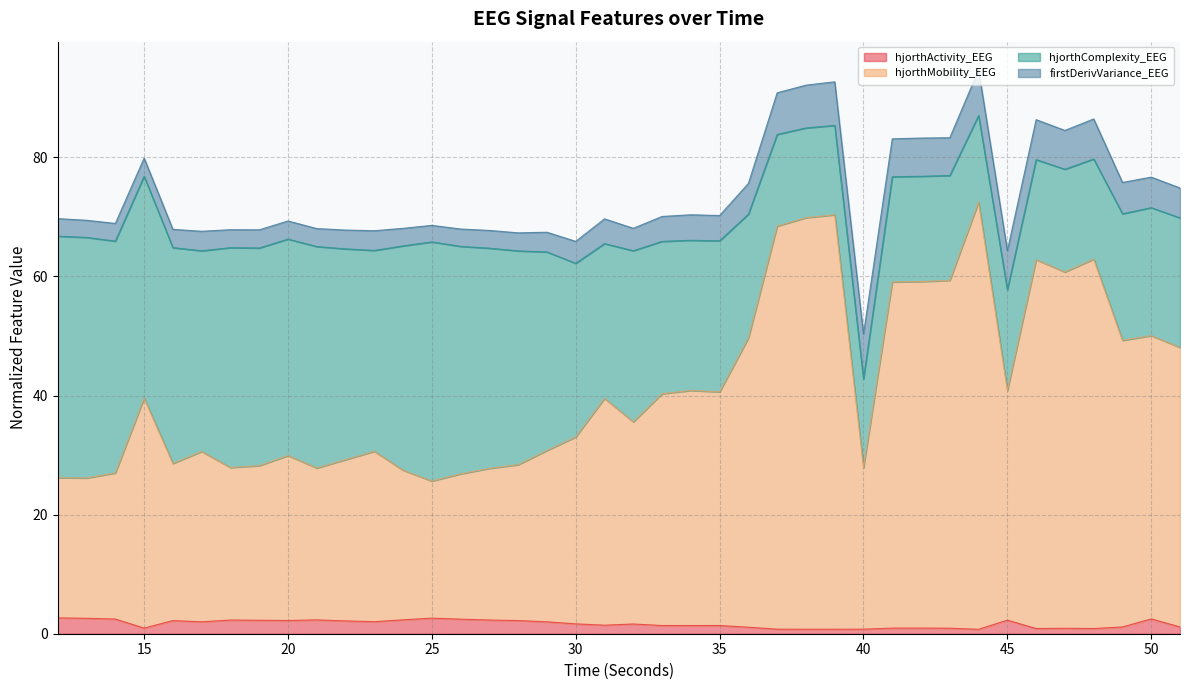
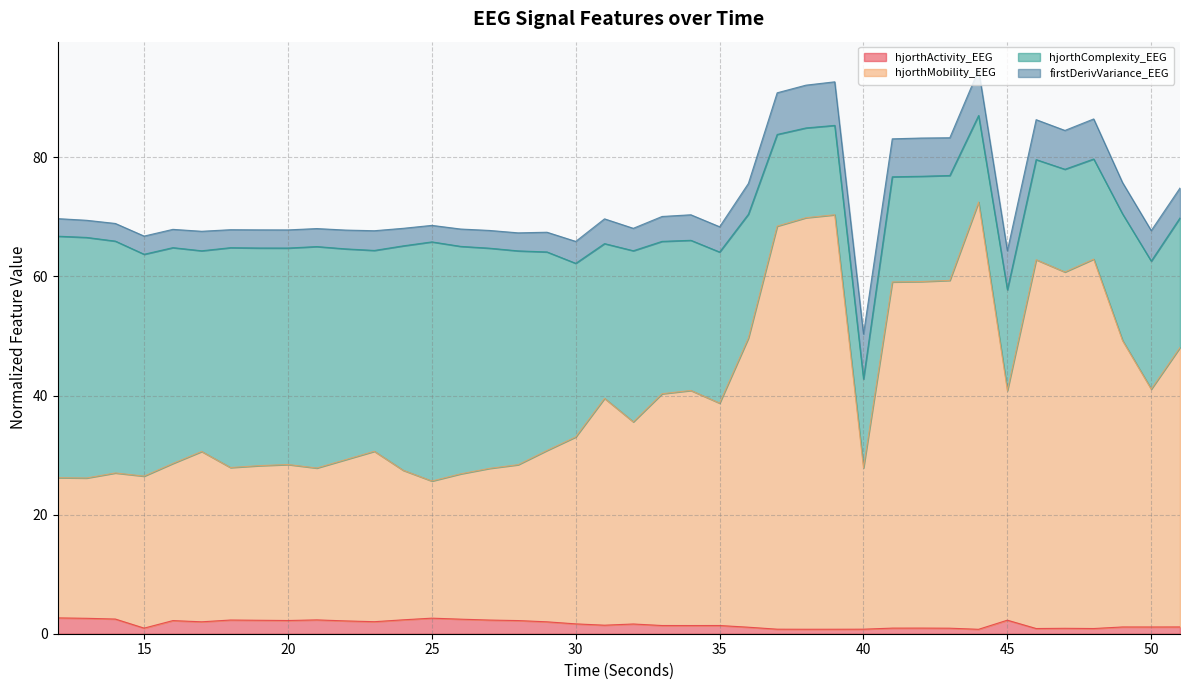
hjorthMobility_EEG, 15: 39 -> 26
hjorthMobility_EEG, 20: 28 -> 26
hjorthMobility_EEG, 35: 39 -> 37
hjorthActivity_EEG, 50: 2 -> 1
hjorthMobility_EEG, 50: 48 -> 40
